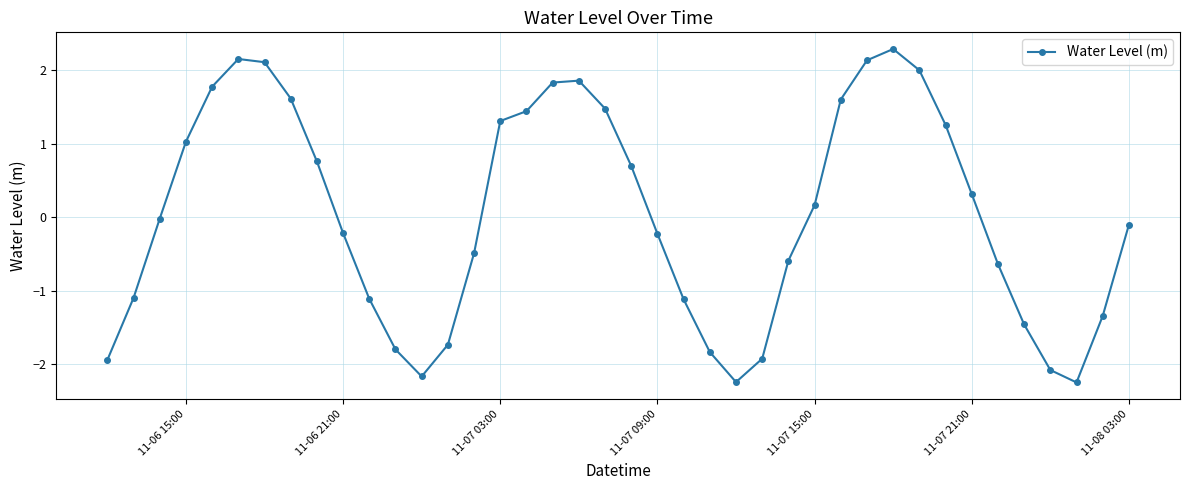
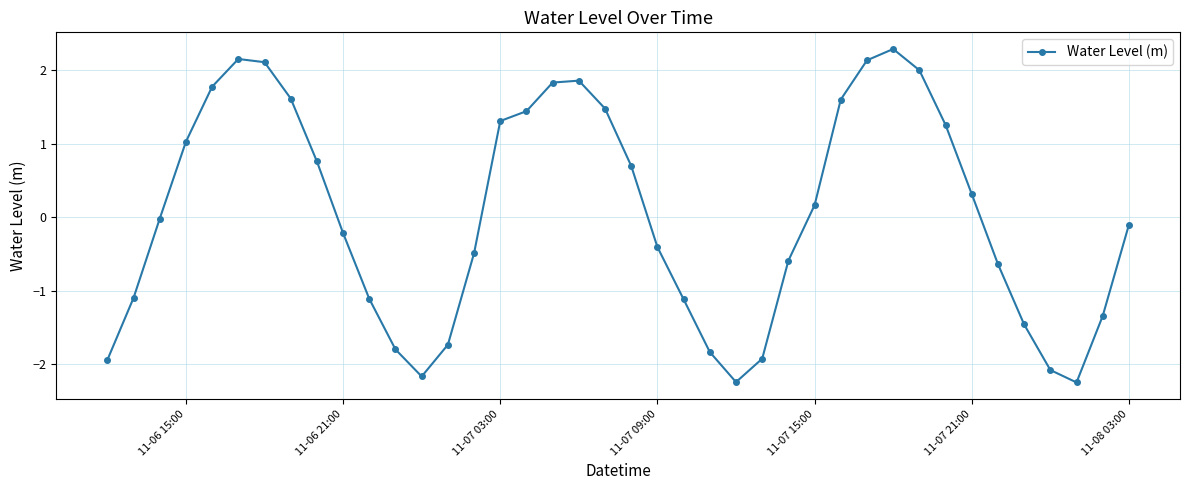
11-07 09:00: -0.2 -> -0.4
